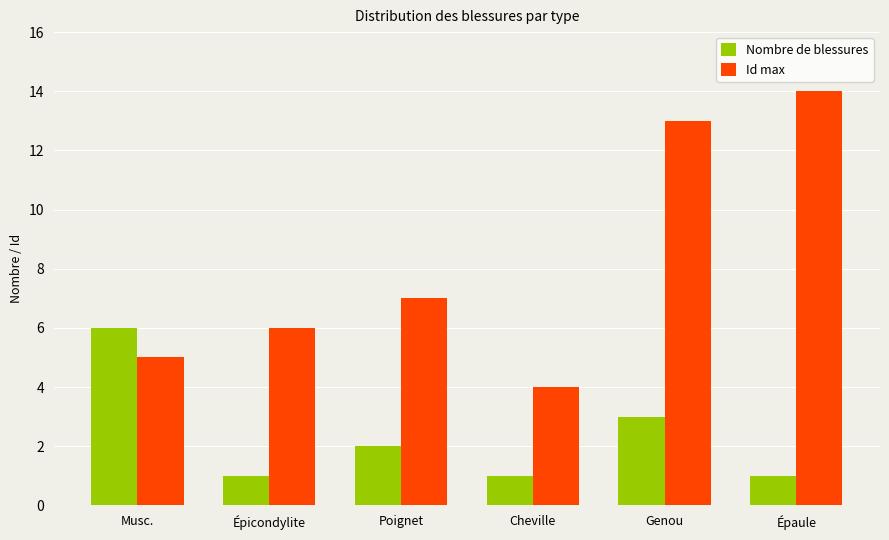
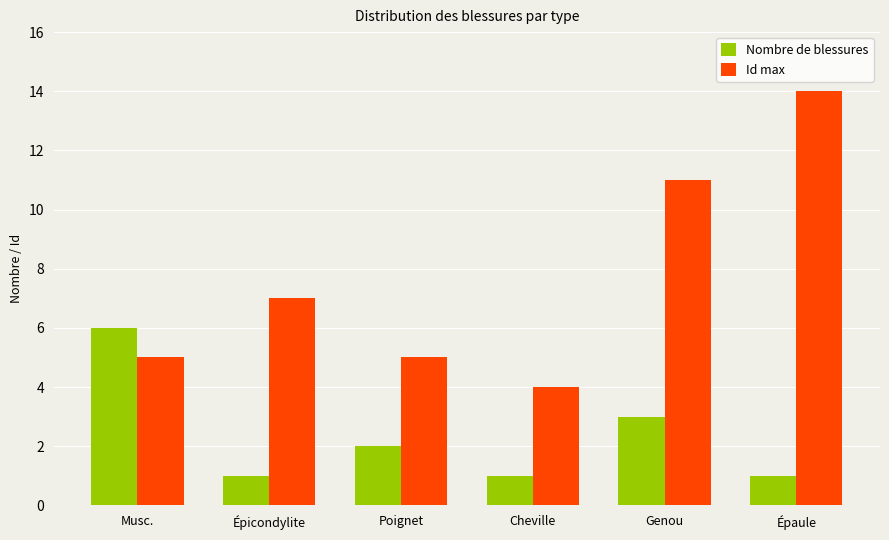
Id max, Épicondylite: 6 -> 7
Id max, Poignet: 7 -> 5
Id max, Genou: 13 -> 11
